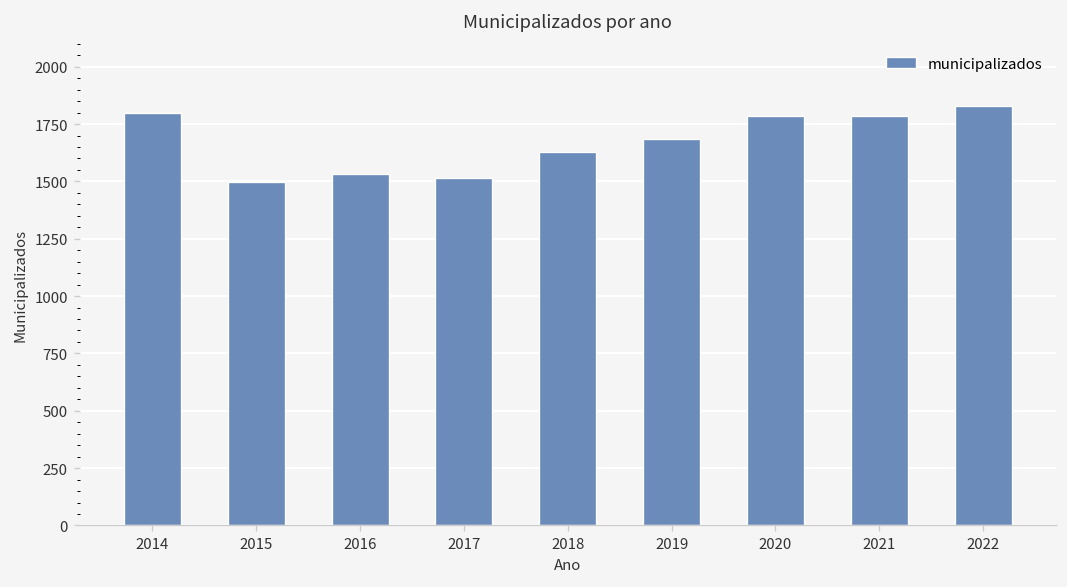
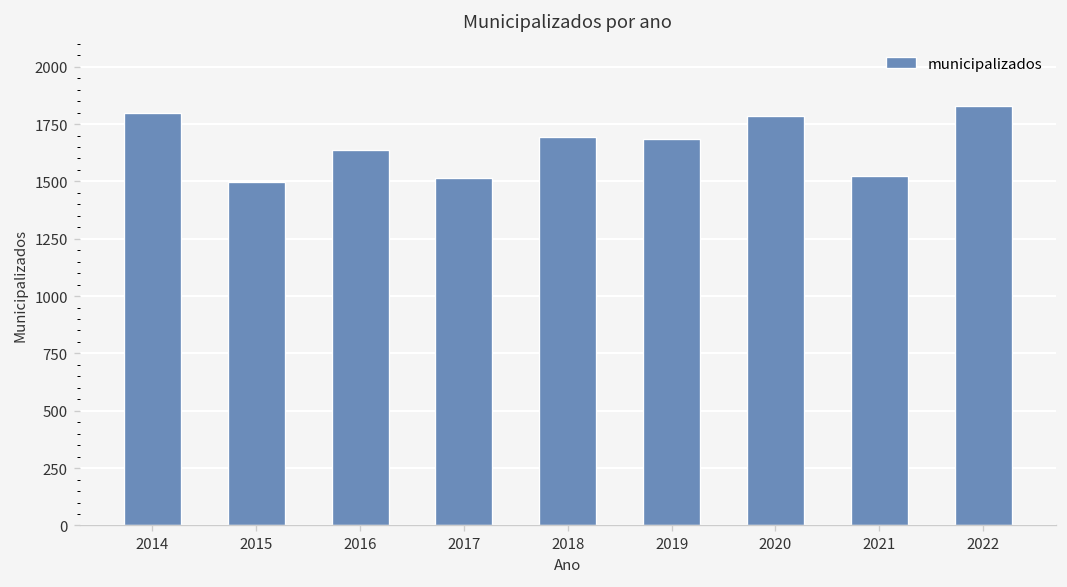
2016: 1530 -> 1640
2018: 1630 -> 1690
2021: 1780 -> 1520
